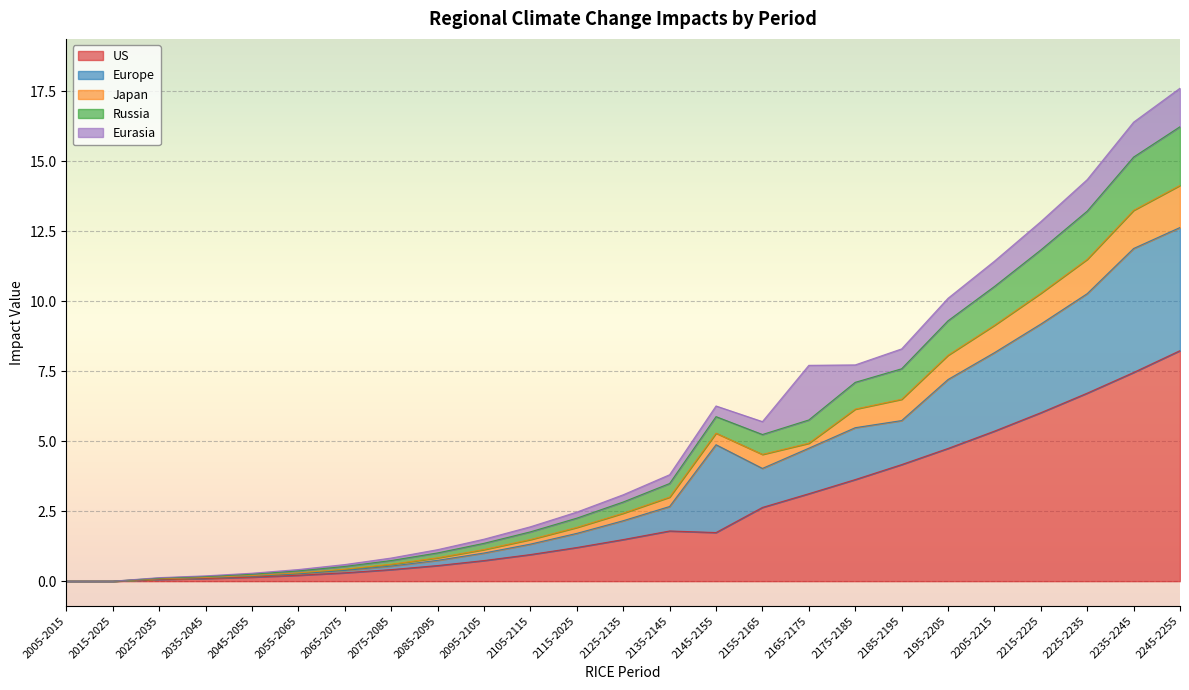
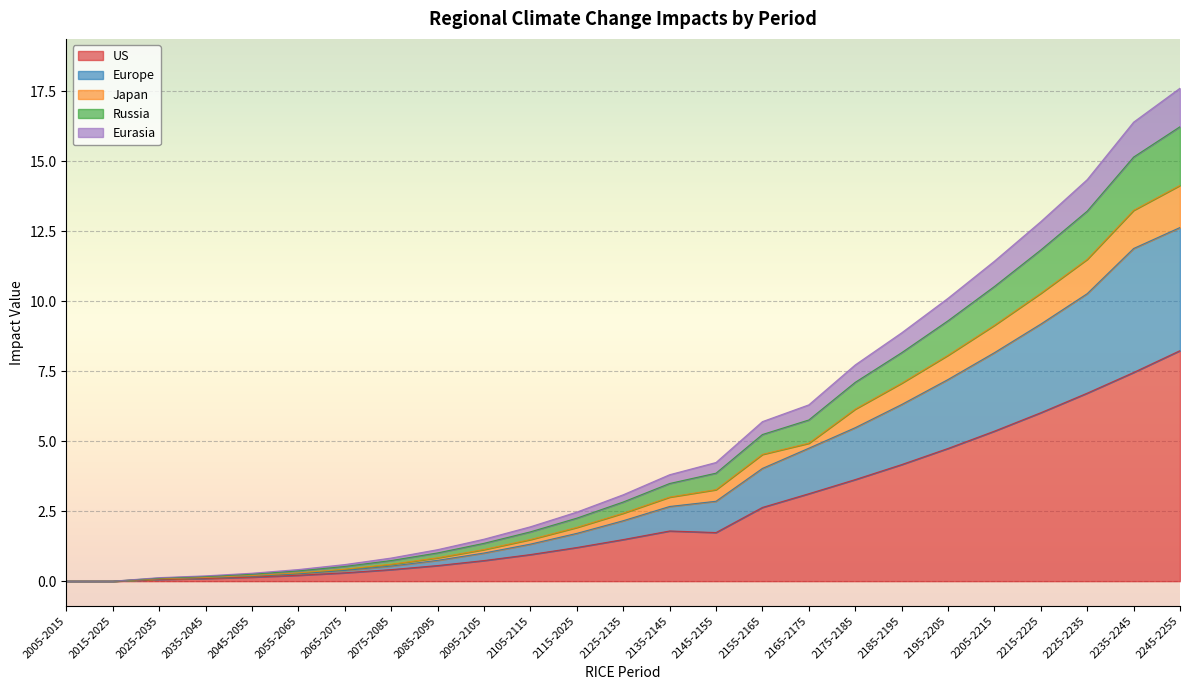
Europe, 2145-2155: 3.1 -> 1.1
Eurasia, 2165-2175: 2.0 -> 0.5
Europe, 2185-2195: 1.6 -> 2.1
